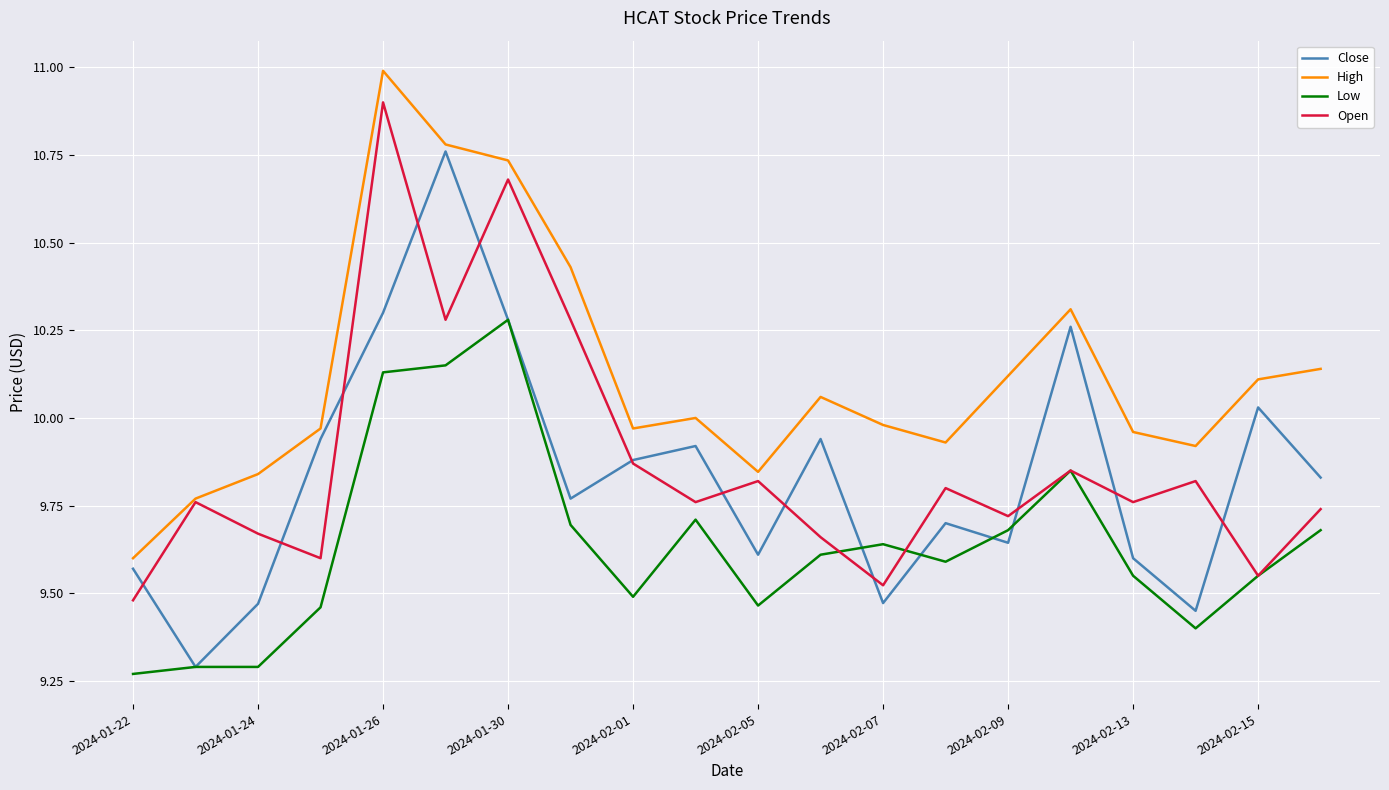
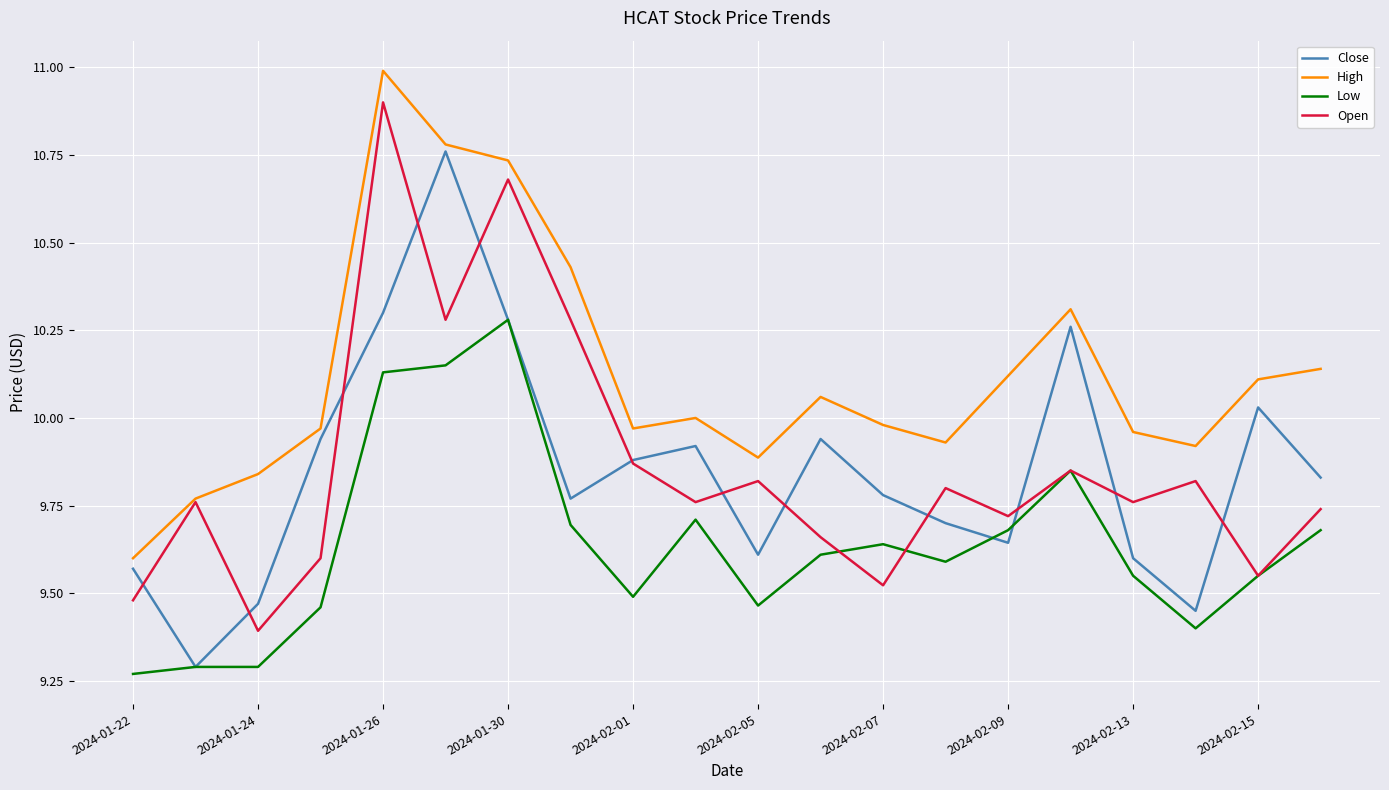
Open, 2024-01-24: 9.67 -> 9.39
High, 2024-02-05: 9.85 -> 9.89
Close, 2024-02-07: 9.47 -> 9.78
